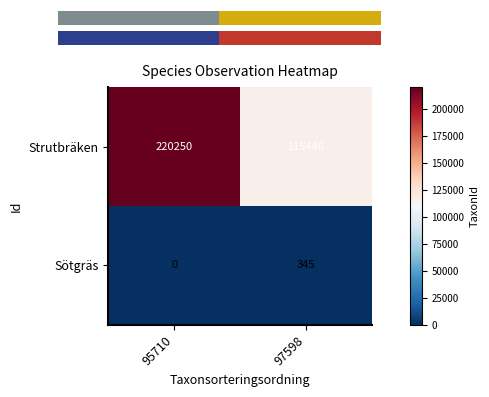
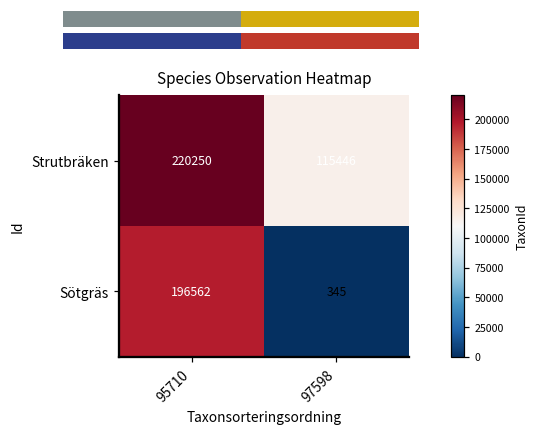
Species Observation Heatmap, Sötgräs, 95710: 0 -> 196562
